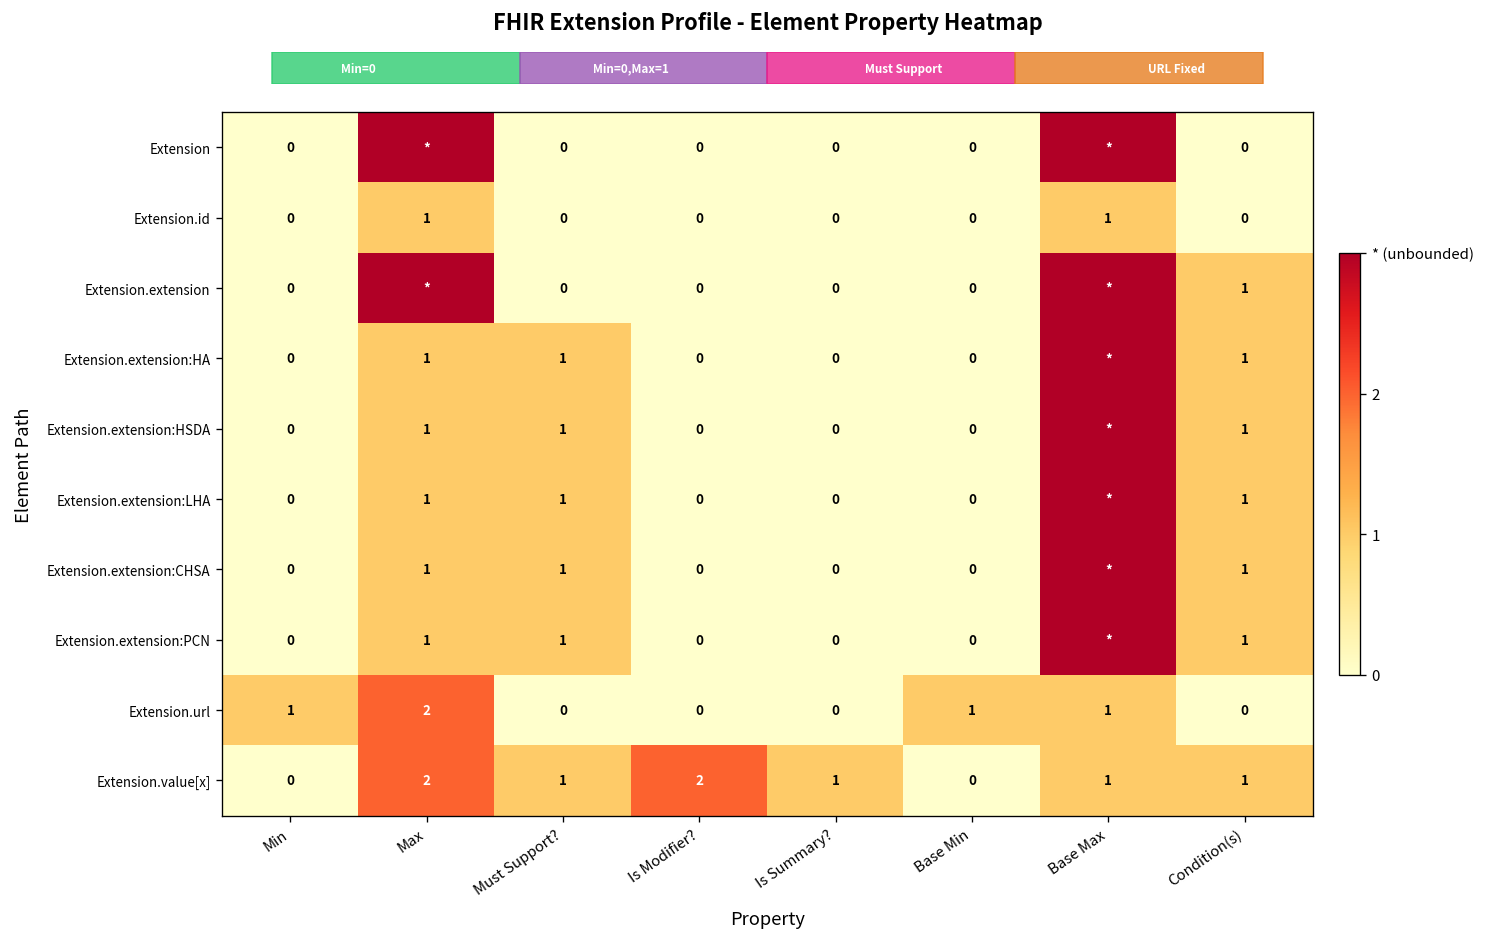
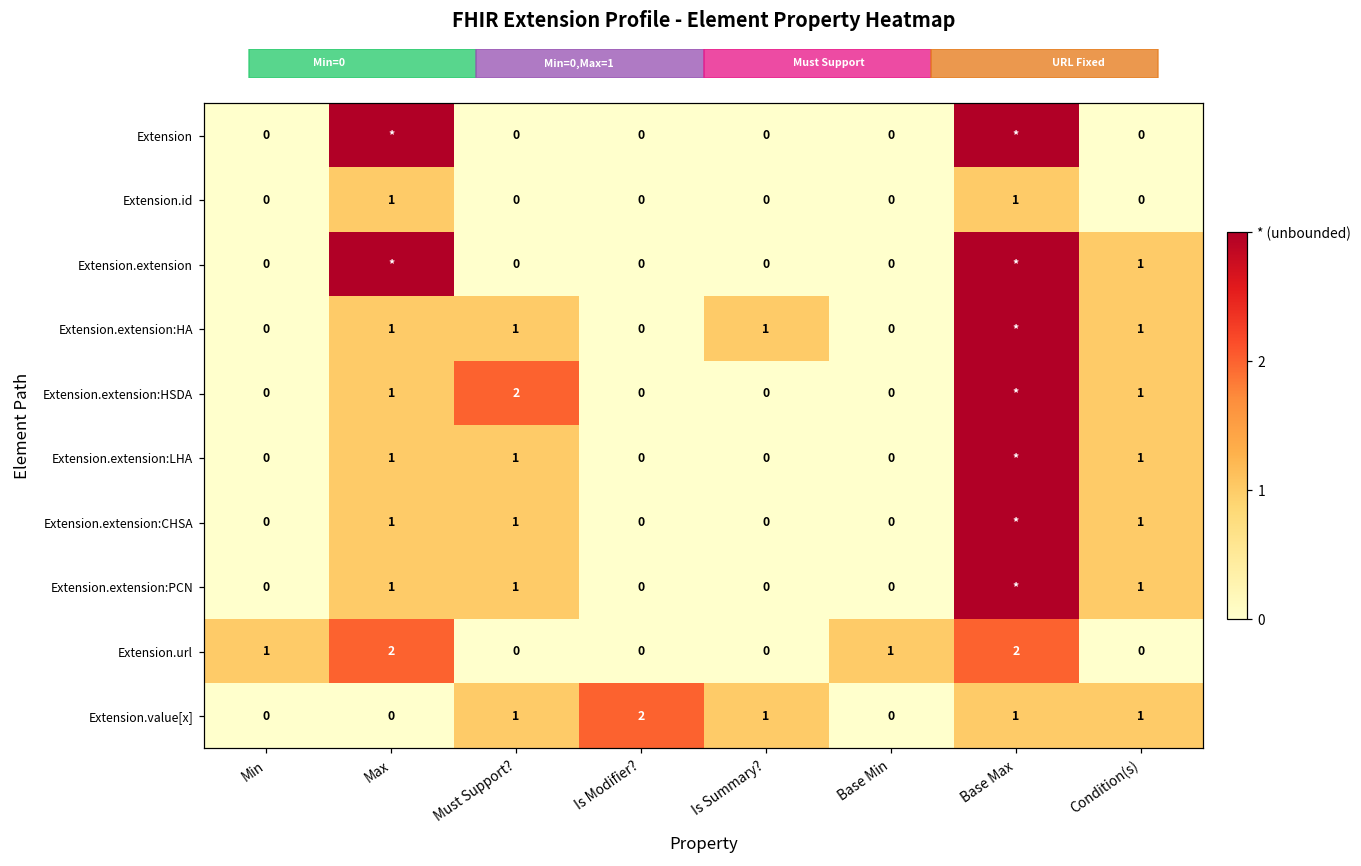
Extension.extension:HA, Is Summary?: 0 -> 1
Extension.extension:HSDA, Must Support?: 1 -> 2
Extension.url, Base Max: 1 -> 2
Extension.value[x], Max: 2 -> 0
